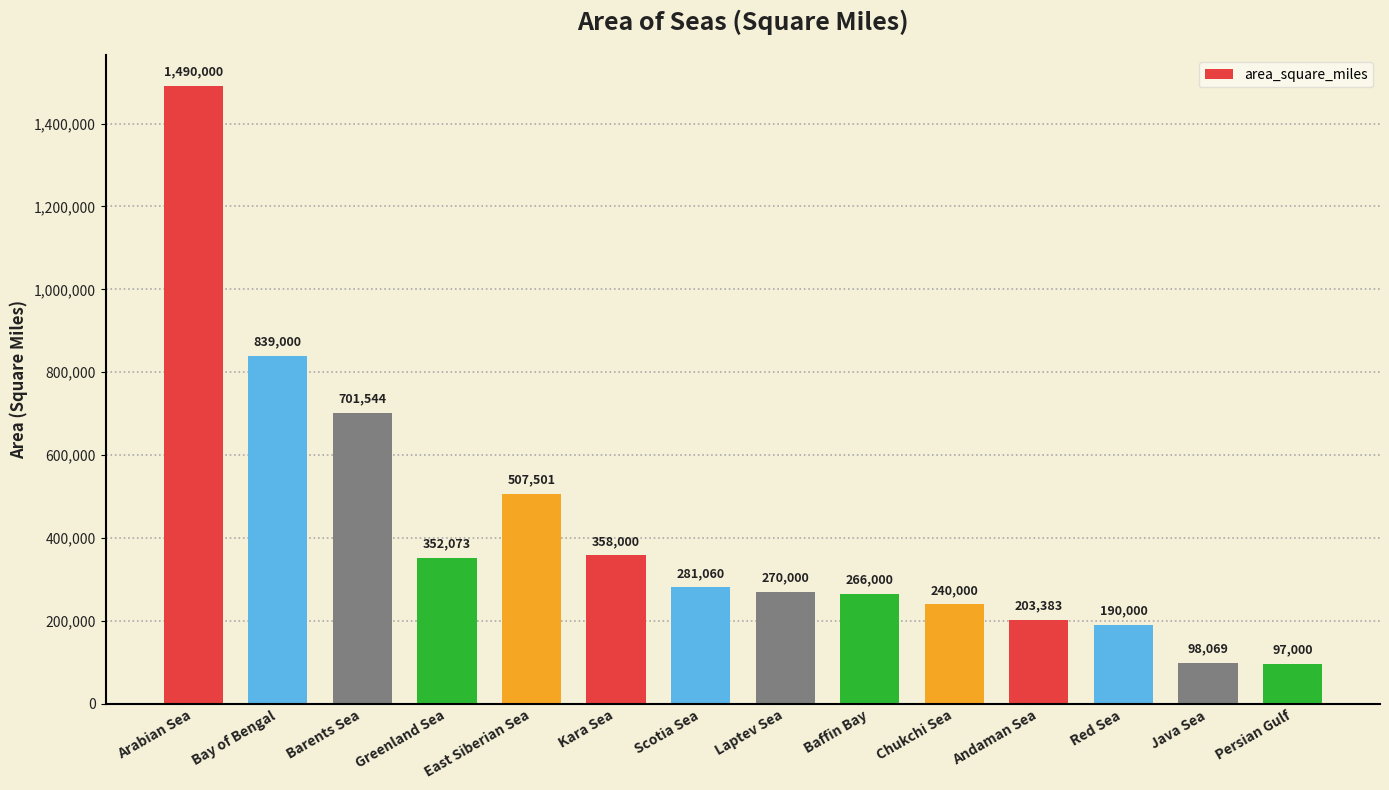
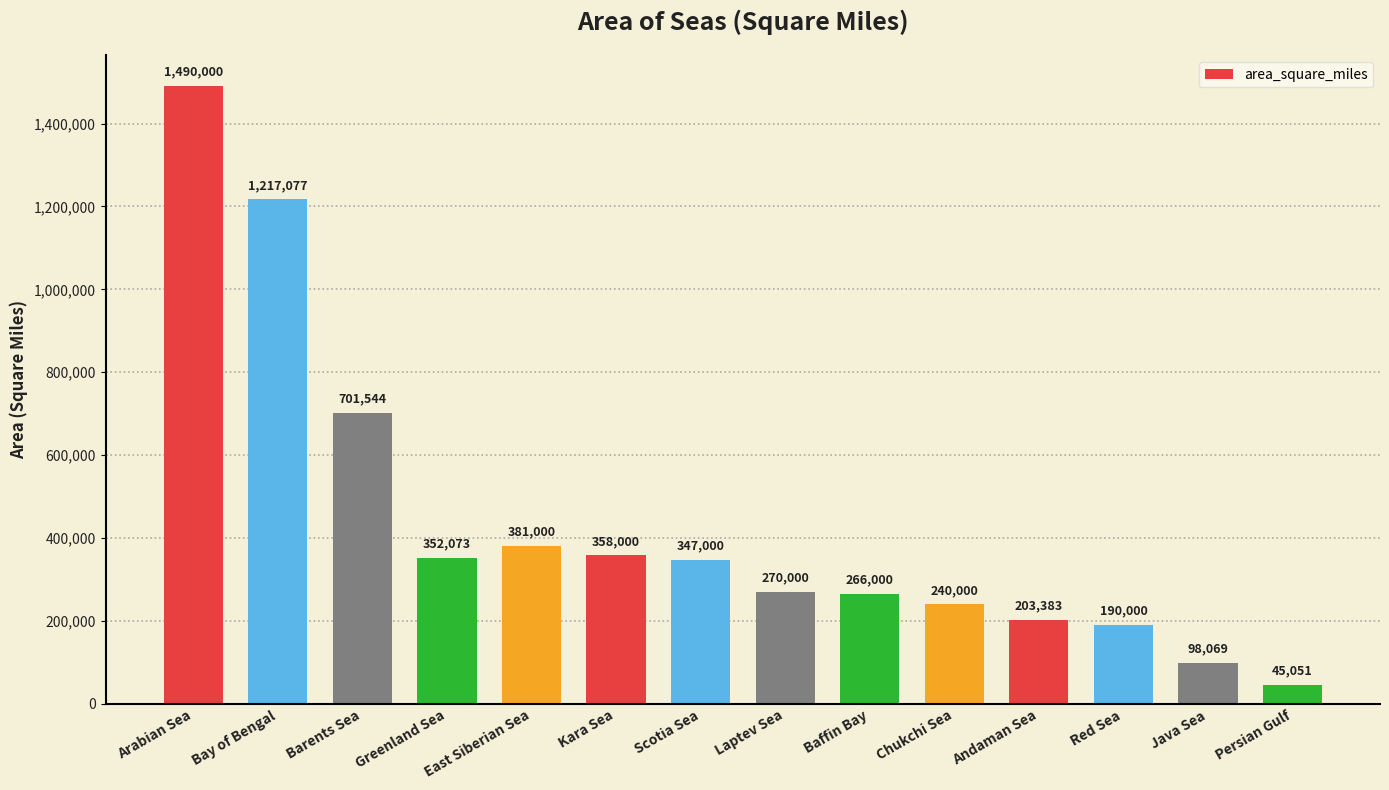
Bay of Bengal: 839,000 -> 1,217,077
East Siberian Sea: 507,501 -> 381,000
Scotia Sea: 281,060 -> 347,000
Persian Gulf: 97,000 -> 45,051
